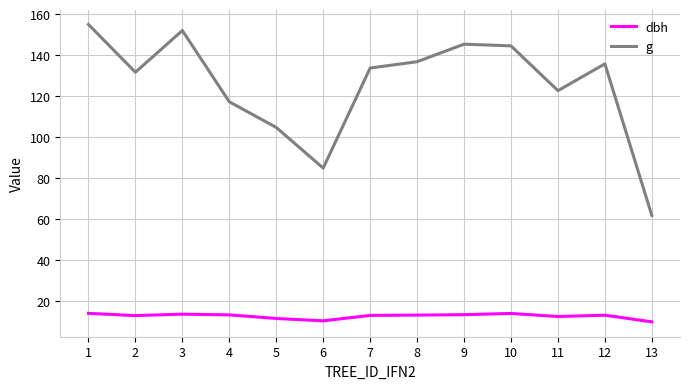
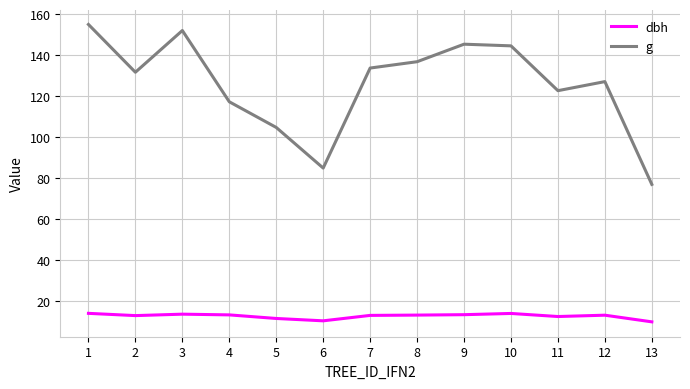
g, 12: 136 -> 127
g, 13: 62 -> 77
